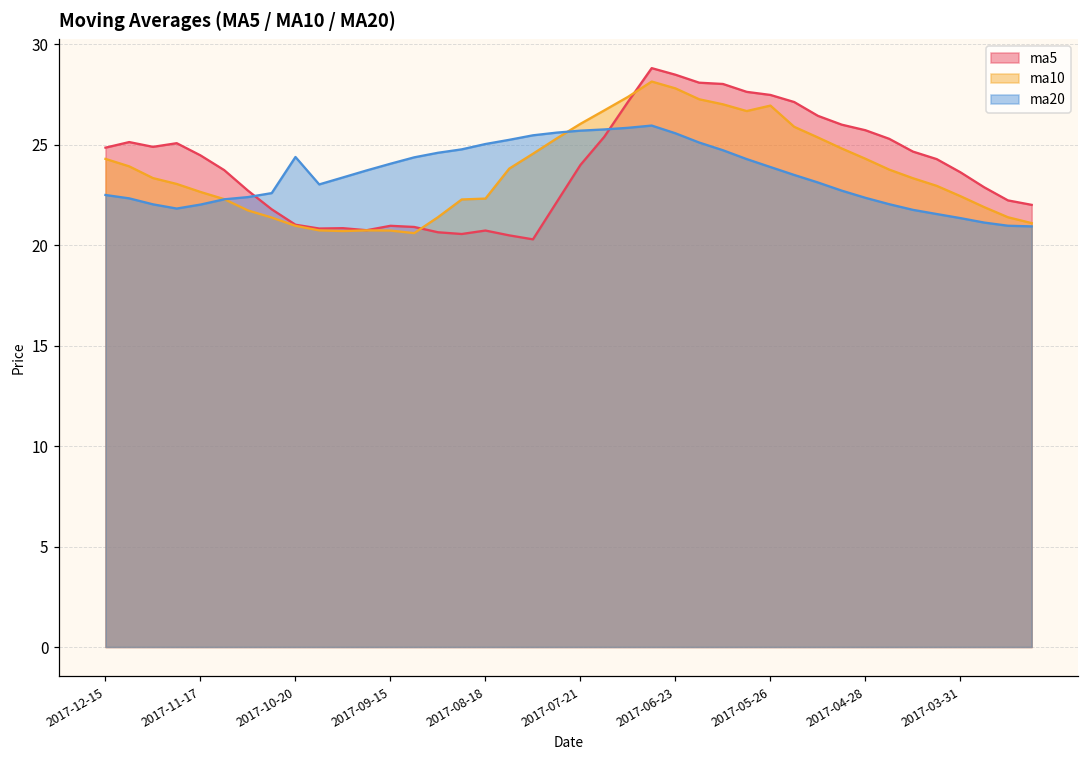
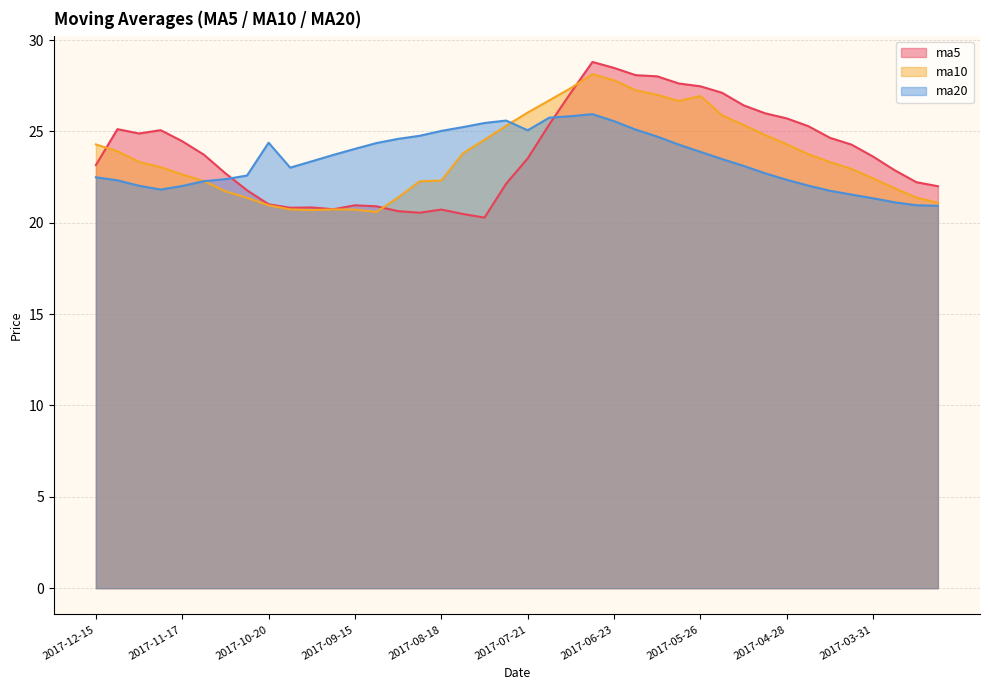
ma5, 2017-12-15: 24.8 -> 23.2
ma5, 2017-07-21: 24.0 -> 23.5
ma20, 2017-07-21: 25.7 -> 25.1
